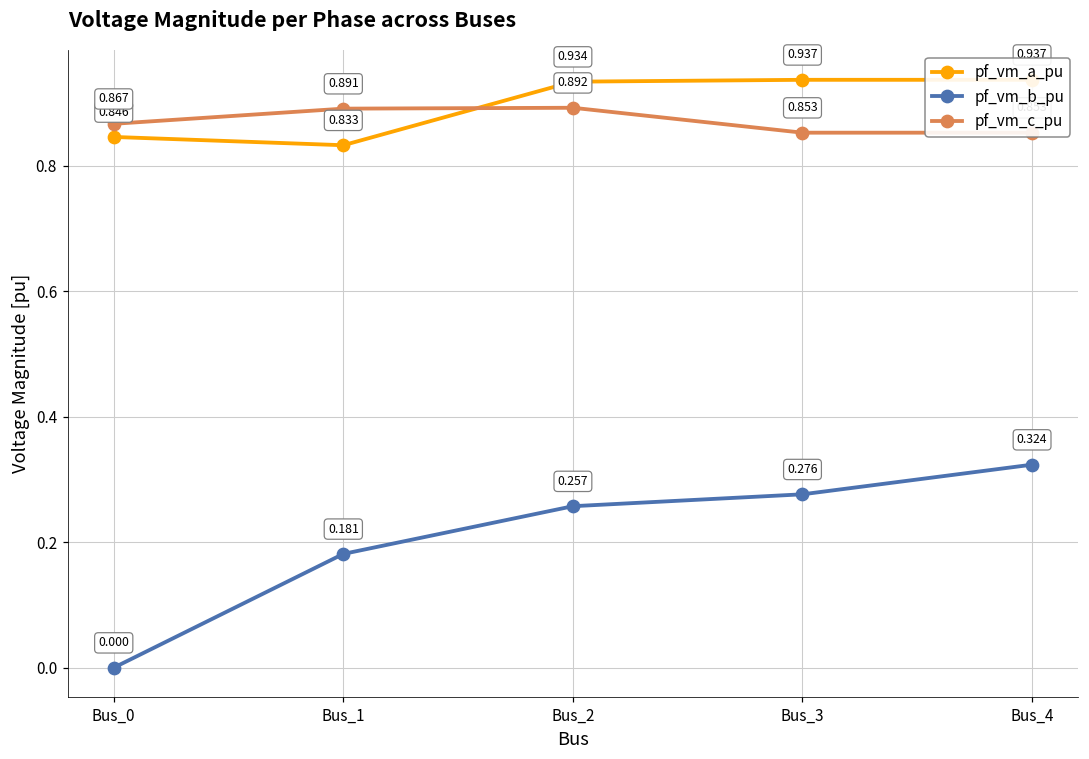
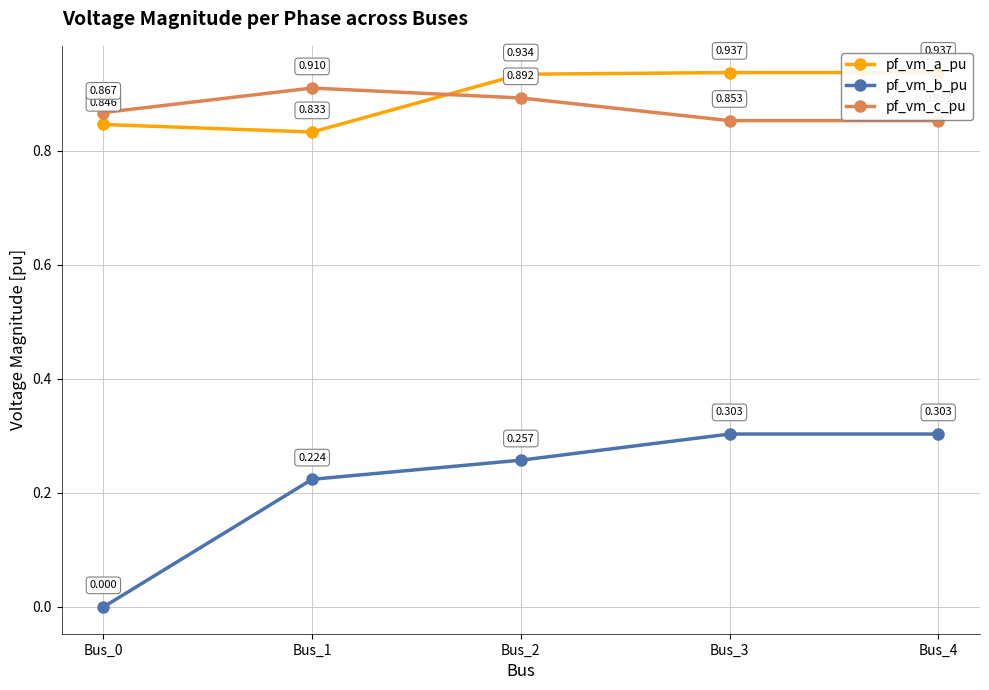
pf_vm_b_pu, Bus_1: 0.181 -> 0.224
pf_vm_c_pu, Bus_1: 0.891 -> 0.910
pf_vm_b_pu, Bus_3: 0.276 -> 0.303
pf_vm_b_pu, Bus_4: 0.324 -> 0.303
